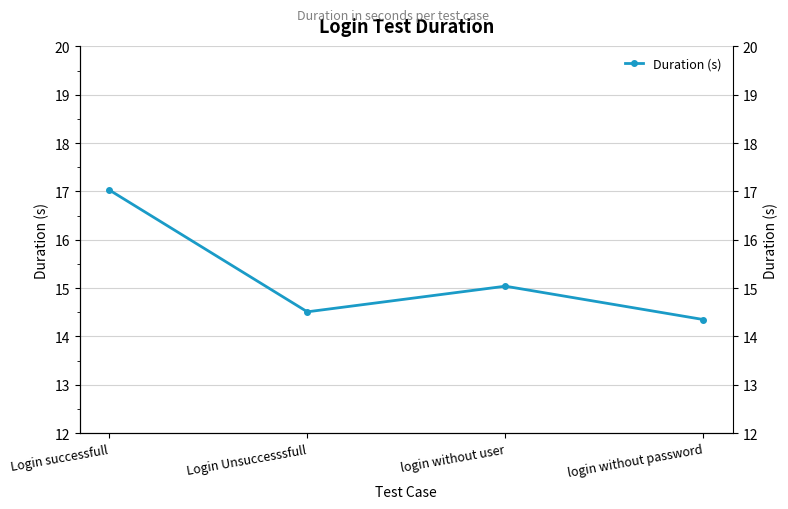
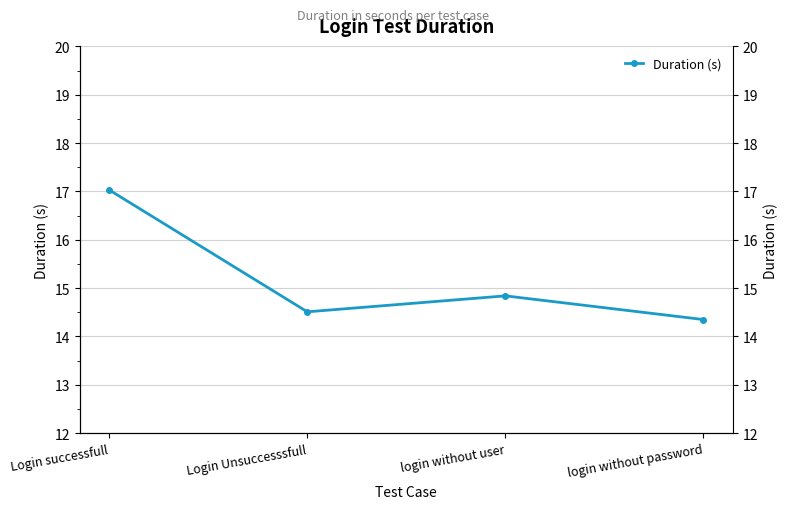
login without user: 15.0 -> 14.8
